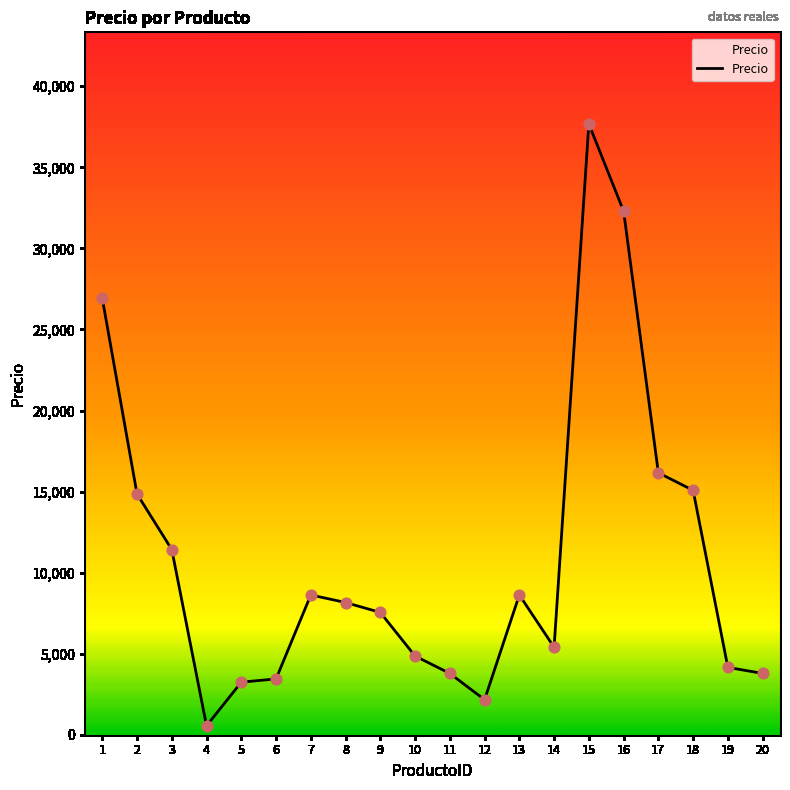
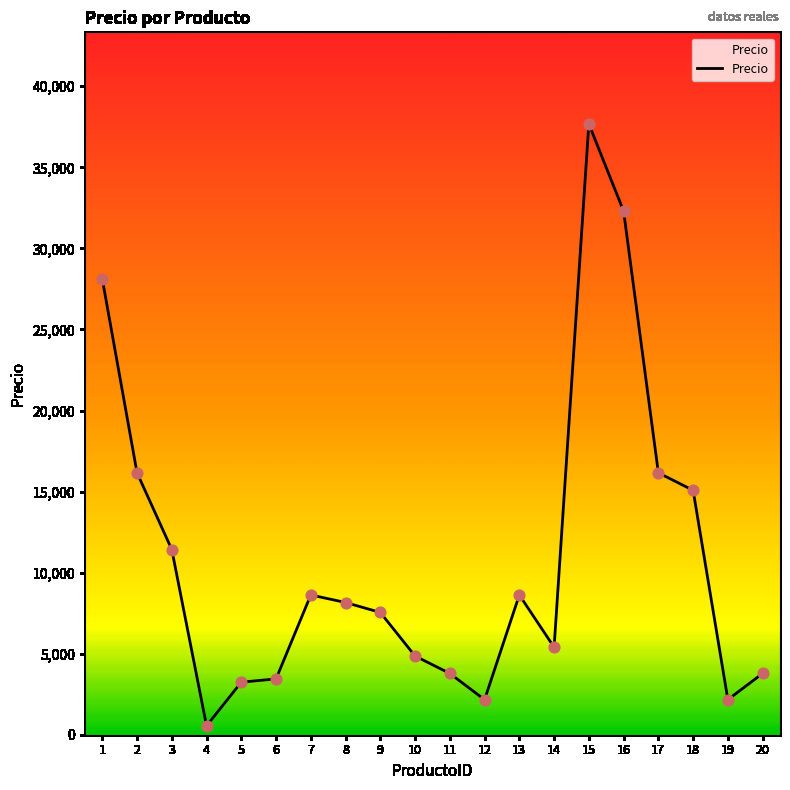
1: 26,900 -> 28,100
2: 14,800 -> 16,200
19: 4,200 -> 2,200
